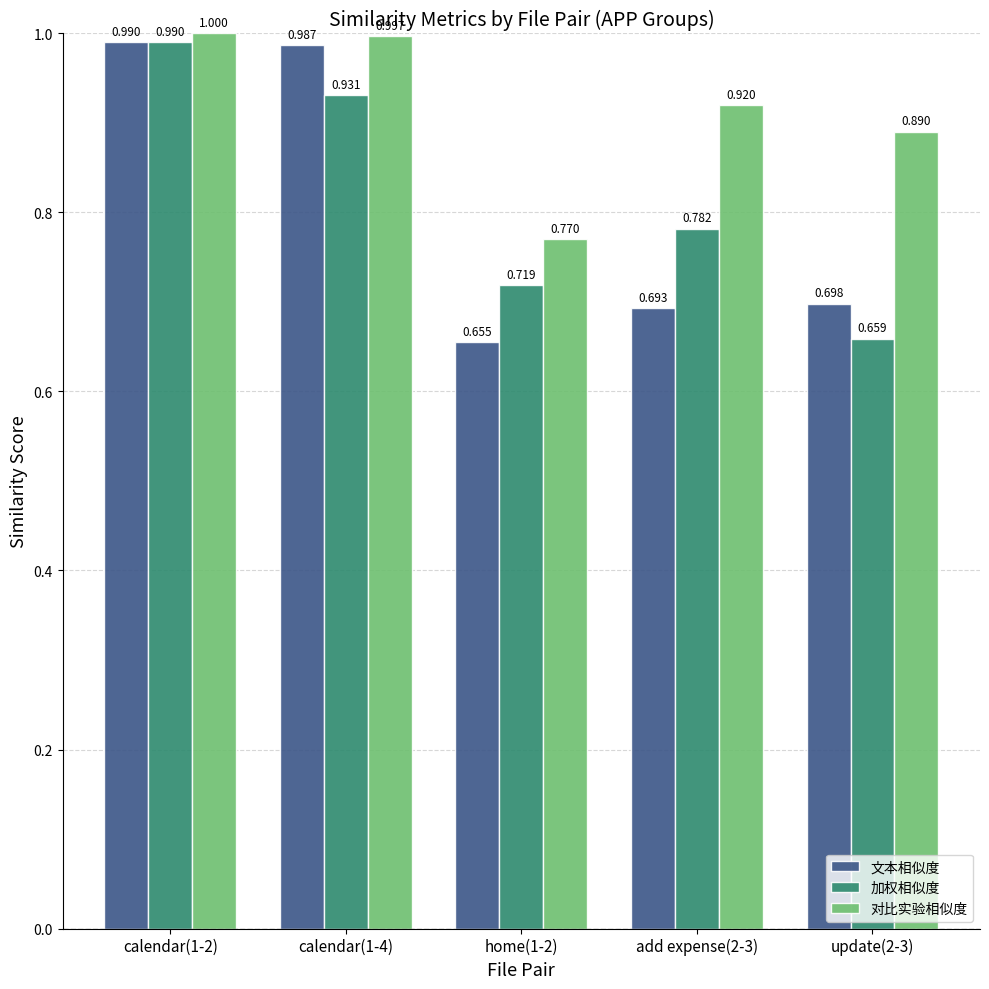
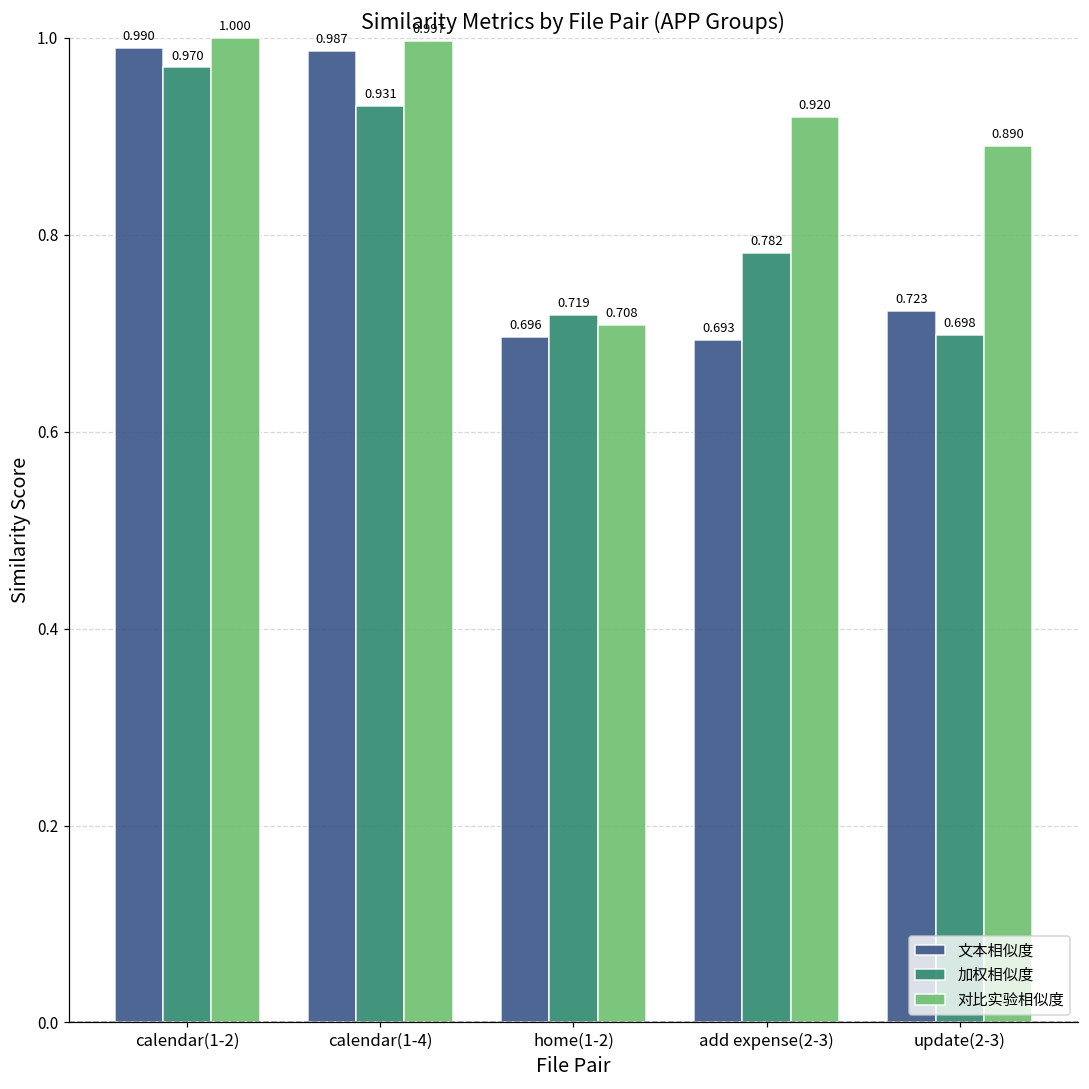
加权相似度, calendar(1-2): 0.990 -> 0.970
文本相似度, home(1-2): 0.655 -> 0.696
对比实验相似度, home(1-2): 0.770 -> 0.708
文本相似度, update(2-3): 0.698 -> 0.723
加权相似度, update(2-3): 0.659 -> 0.698
